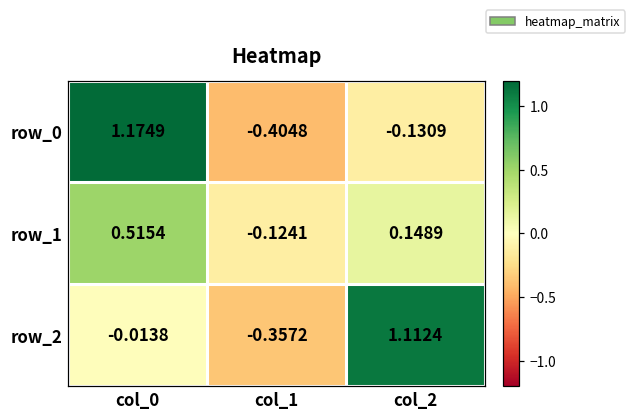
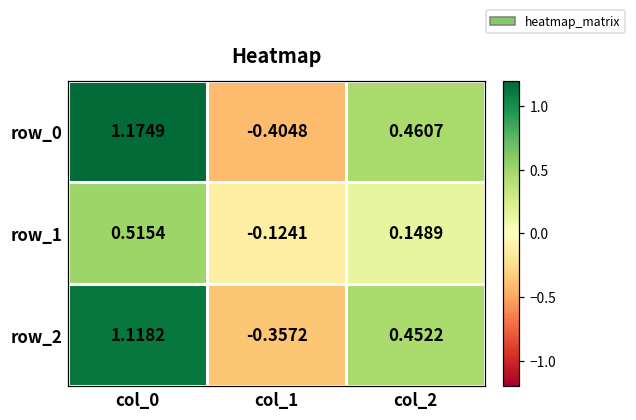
row_0, col_2: -0.1309 -> 0.4607
row_2, col_0: -0.0138 -> 1.1182
row_2, col_2: 1.1124 -> 0.4522
